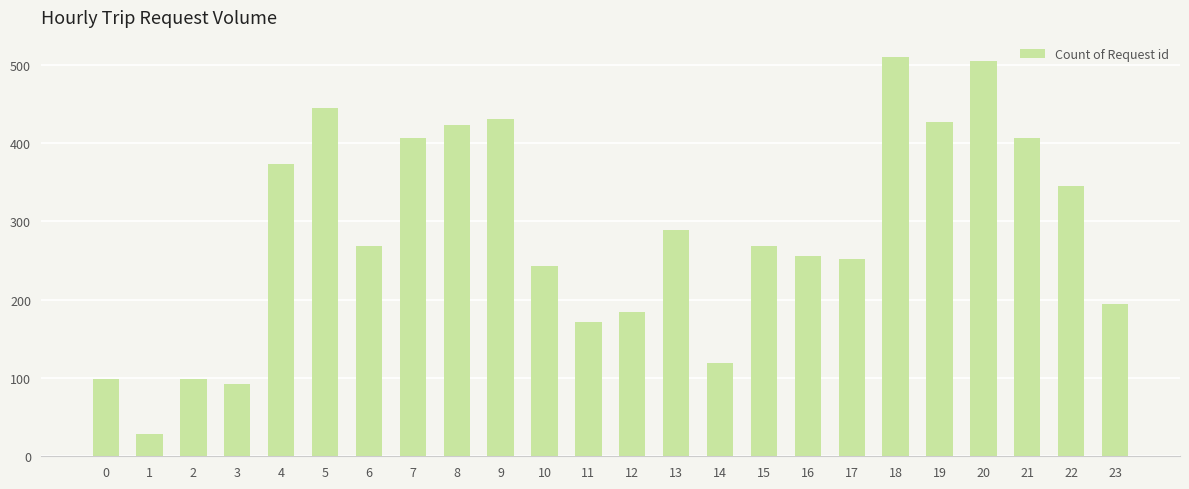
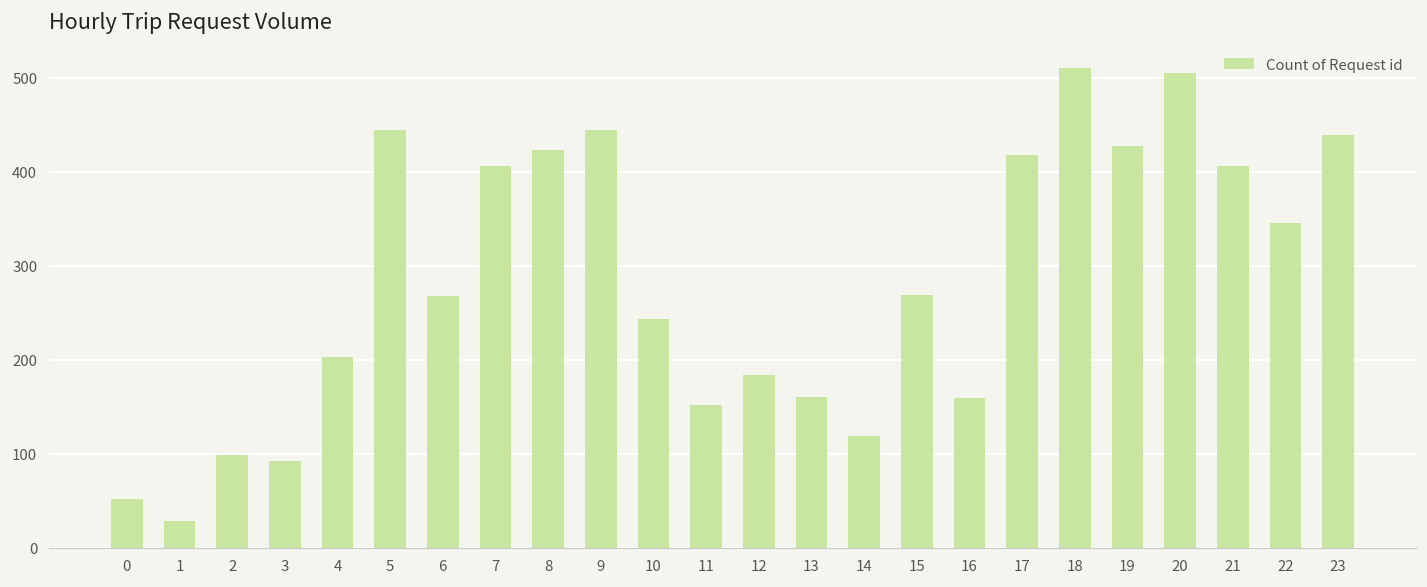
0: 100 -> 50
4: 370 -> 200
9: 430 -> 440
11: 170 -> 150
13: 290 -> 160
16: 260 -> 160
17: 250 -> 420
23: 190 -> 440
